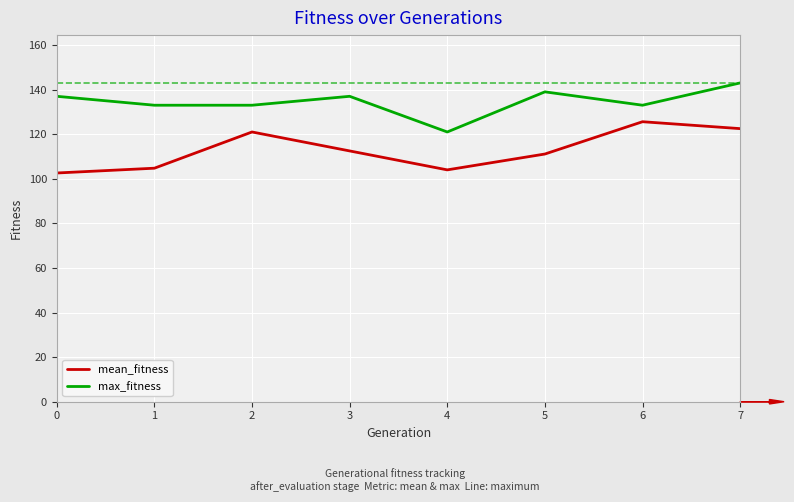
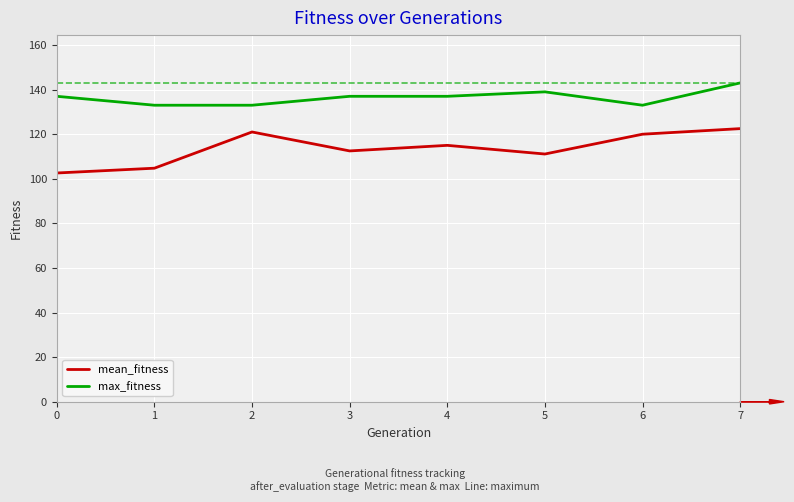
mean_fitness, 4: 104 -> 115
max_fitness, 4: 121 -> 137
mean_fitness, 6: 126 -> 120
